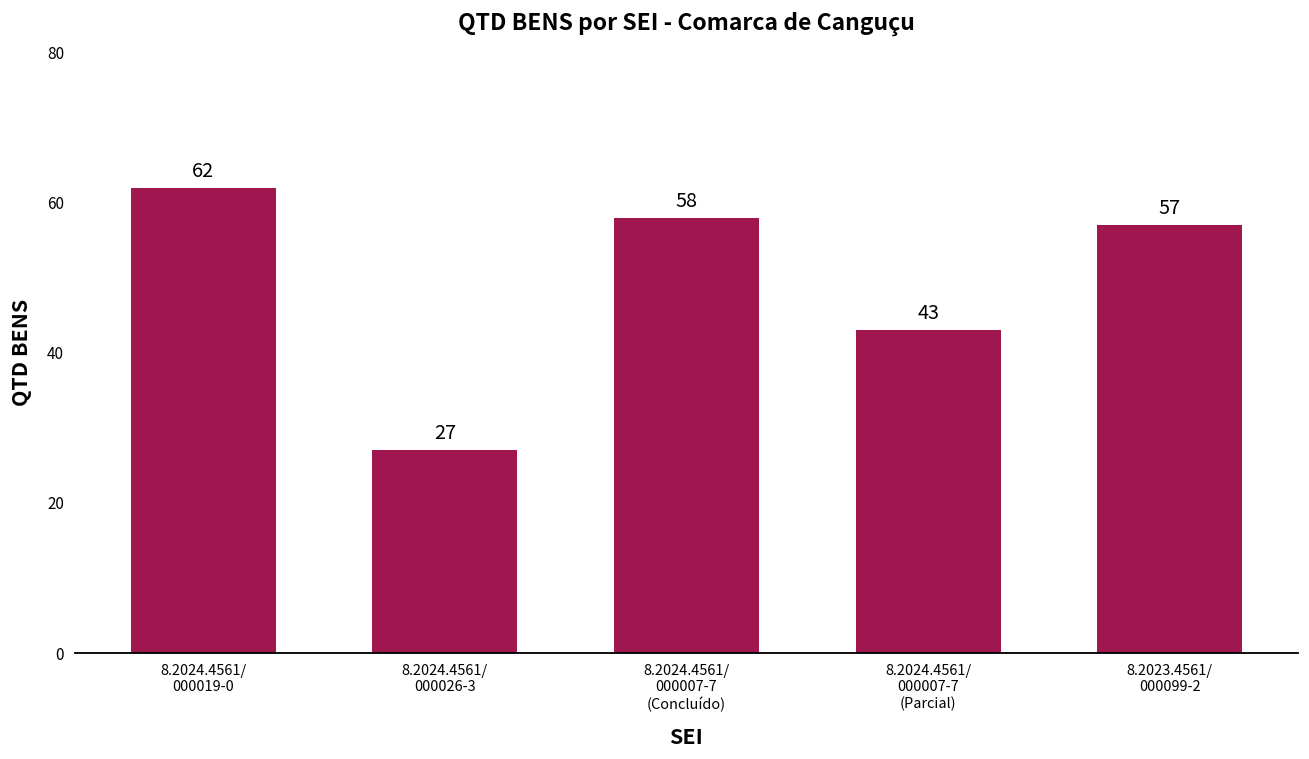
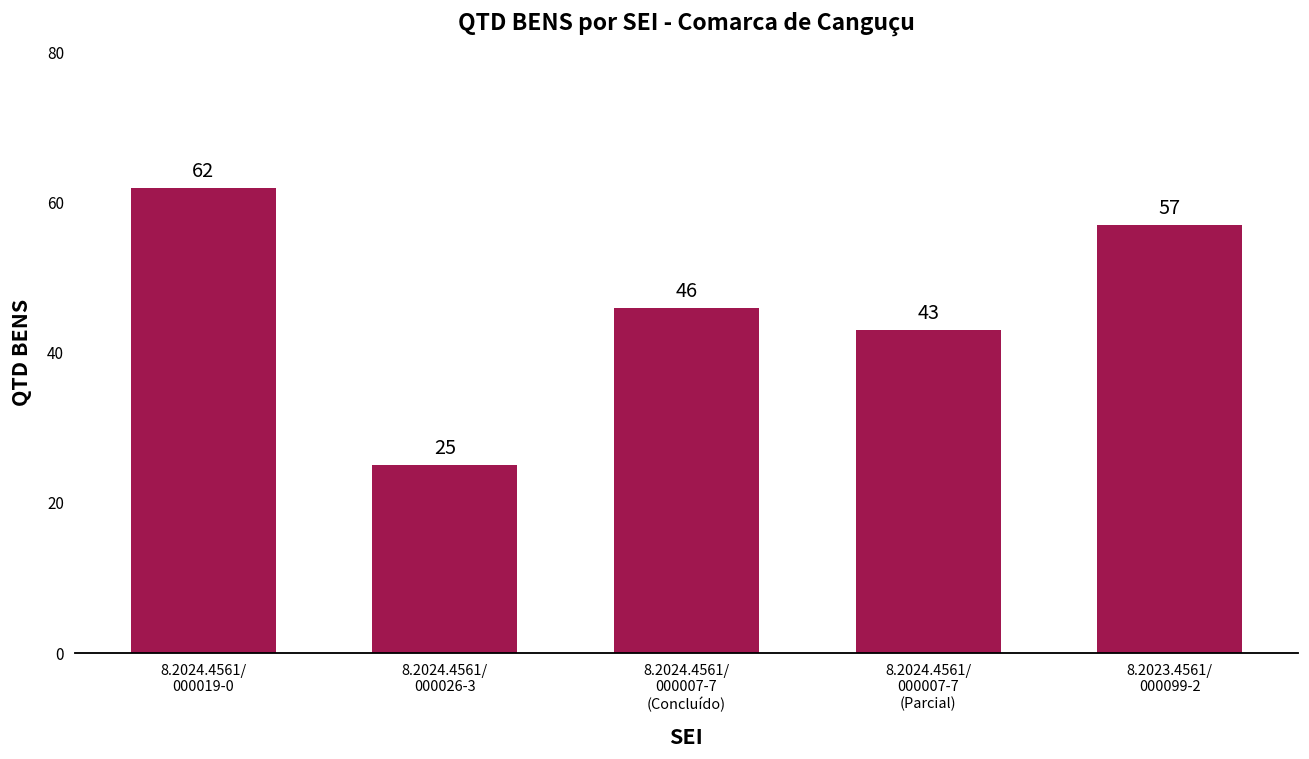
8.2024.4561/ 000026-3: 27 -> 25
8.2024.4561/ 000007-7 (Concluído): 58 -> 46
